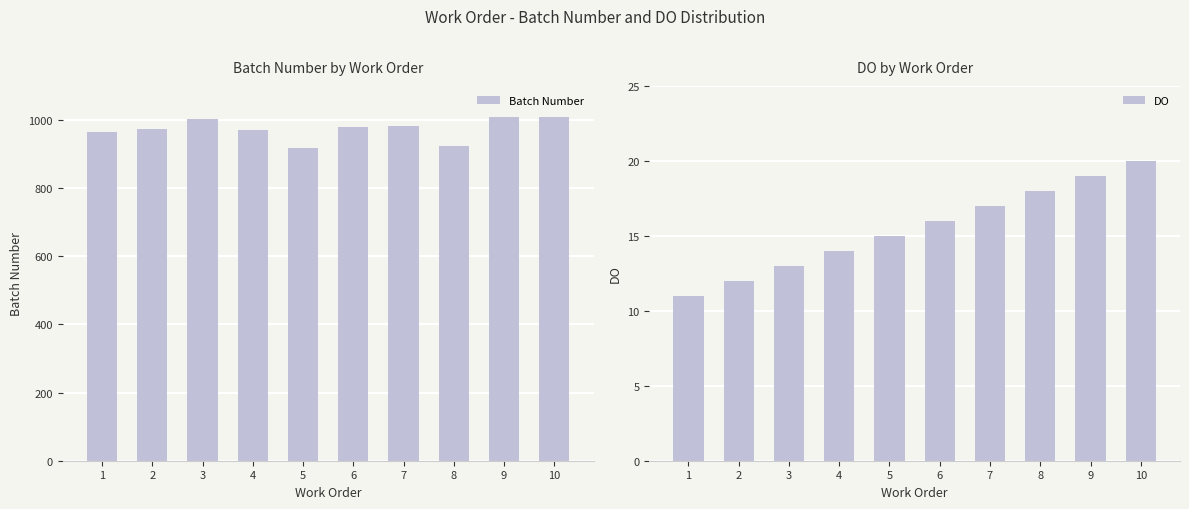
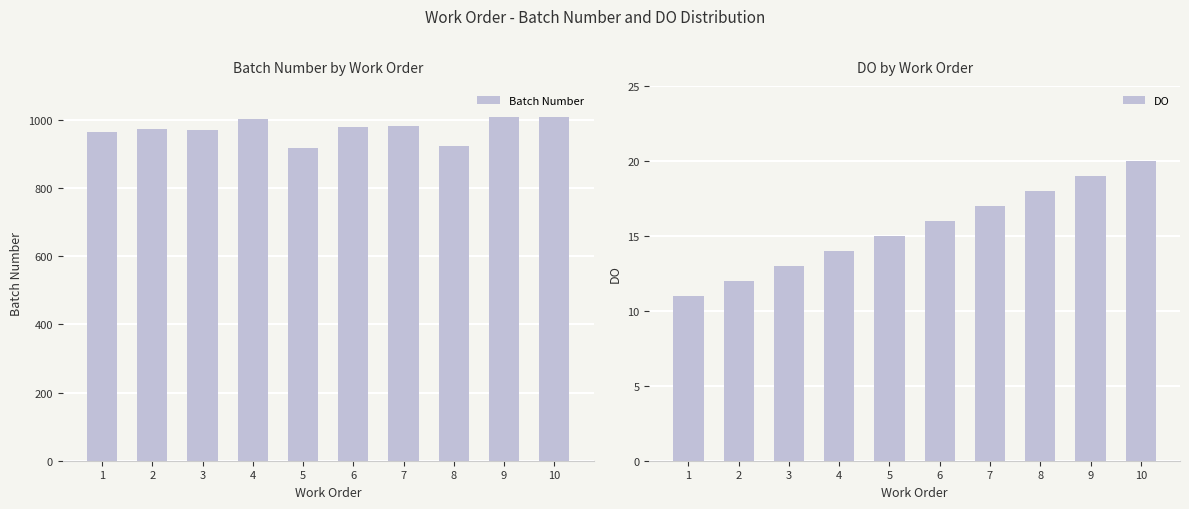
Batch Number by Work Order, 3: 1000 -> 970
Batch Number by Work Order, 4: 970 -> 1000
